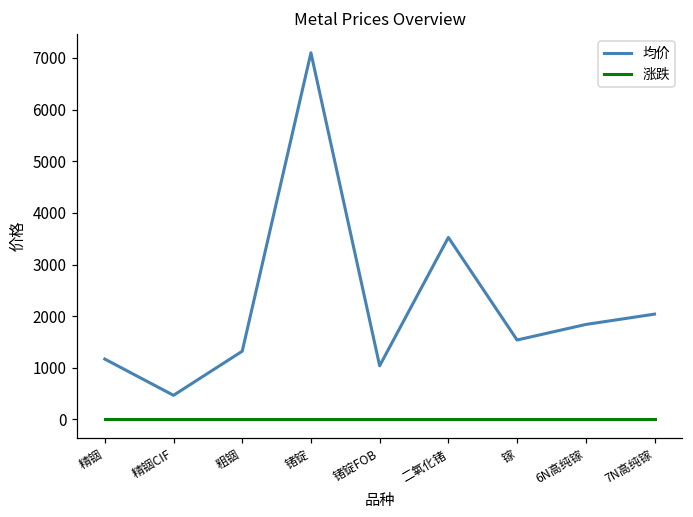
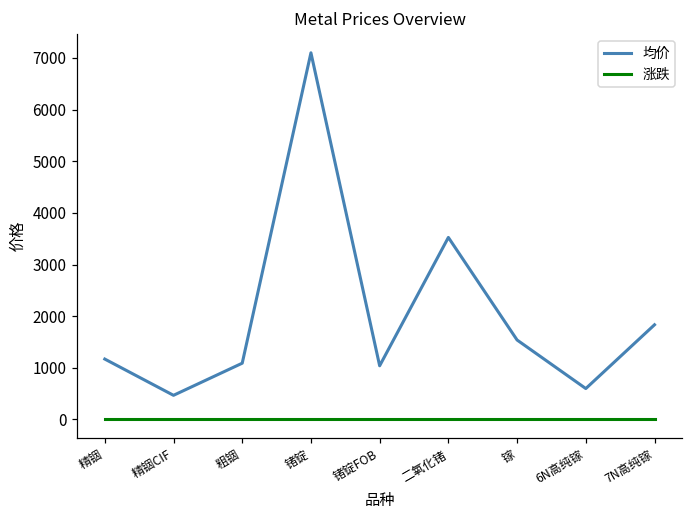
均价, 粗铟: 1300 -> 1100
均价, 6N高纯镓: 1800 -> 600
均价, 7N高纯镓: 2000 -> 1800
